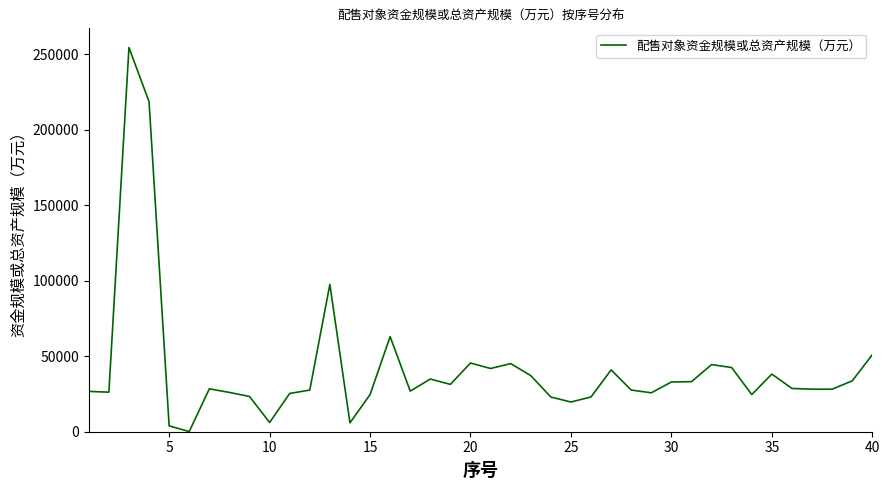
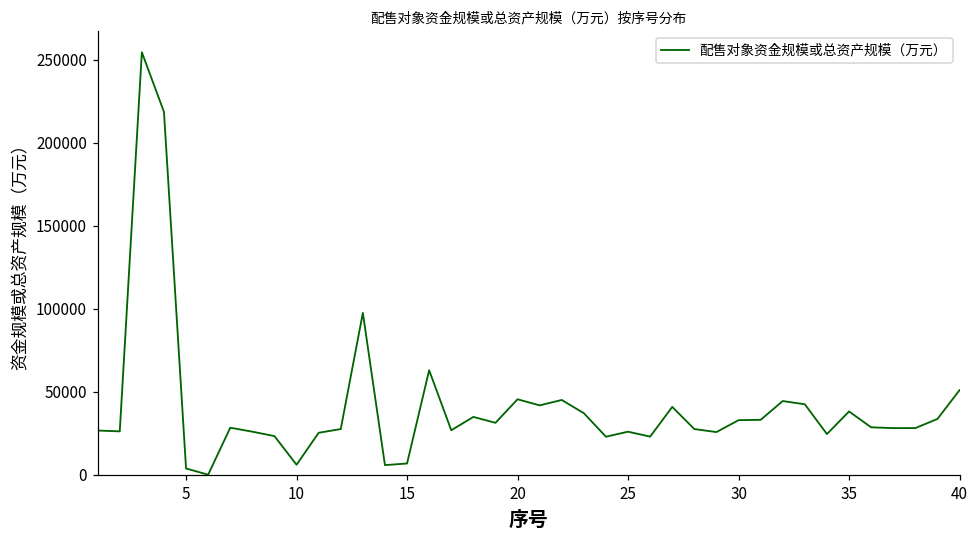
15: 25000 -> 7000
25: 20000 -> 26000
